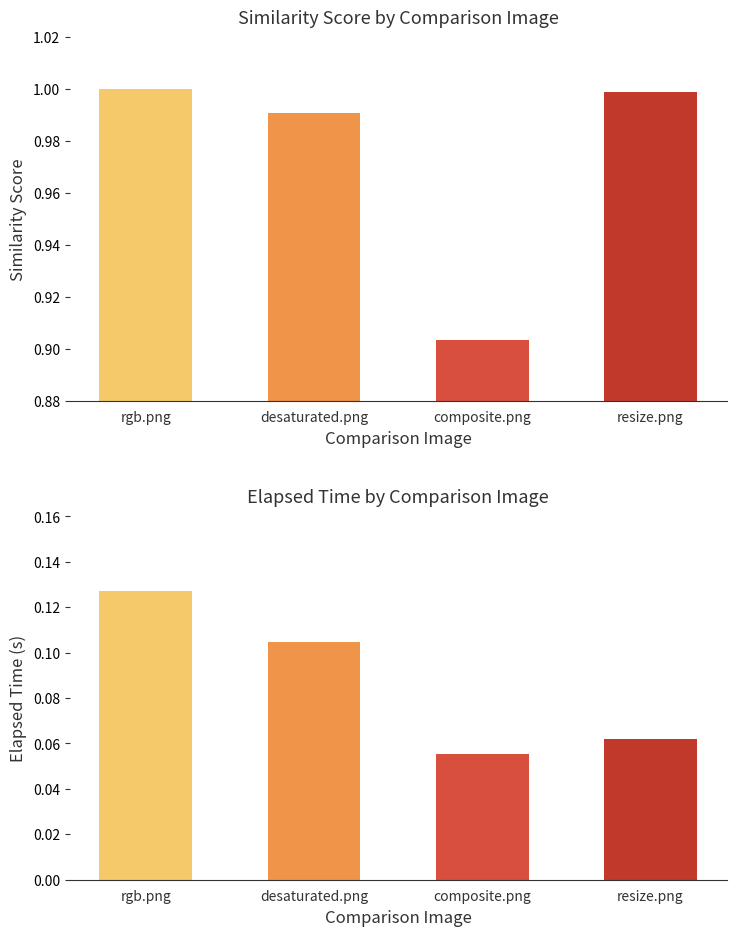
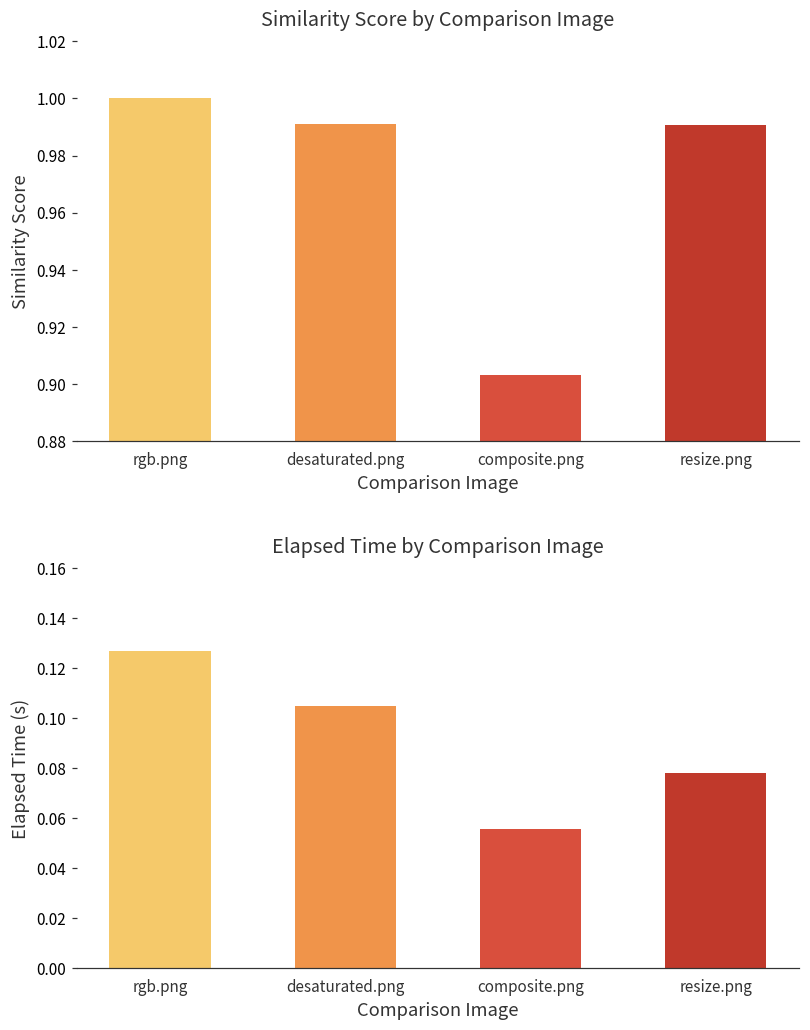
Similarity Score by Comparison Image, resize.png: 0.999 -> 0.991
Elapsed Time by Comparison Image, resize.png: 0.062 -> 0.078
